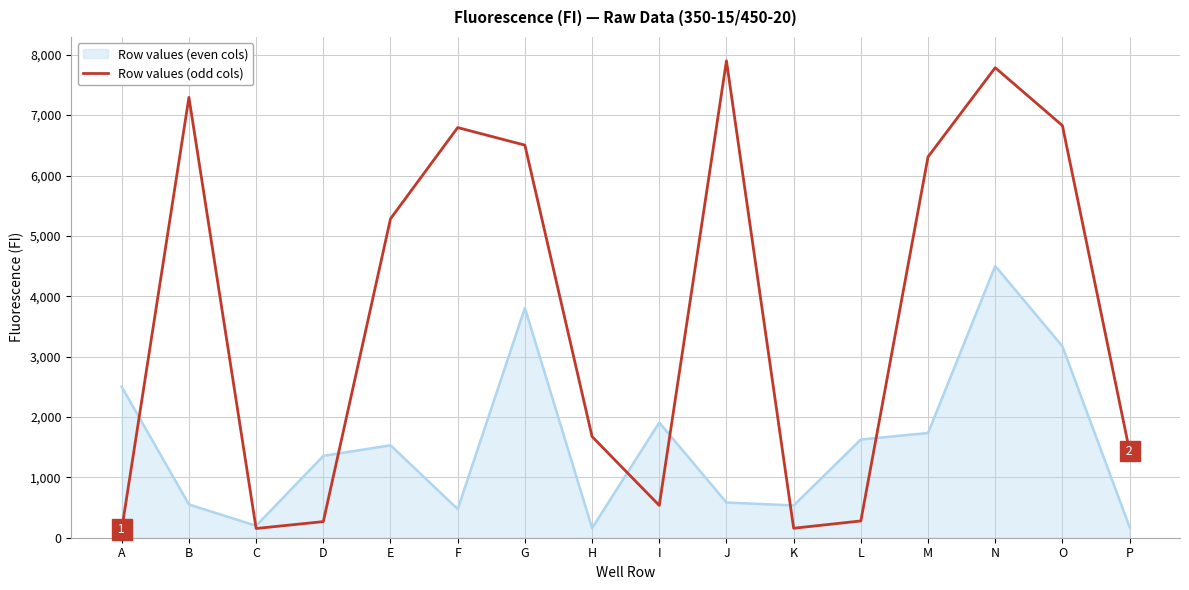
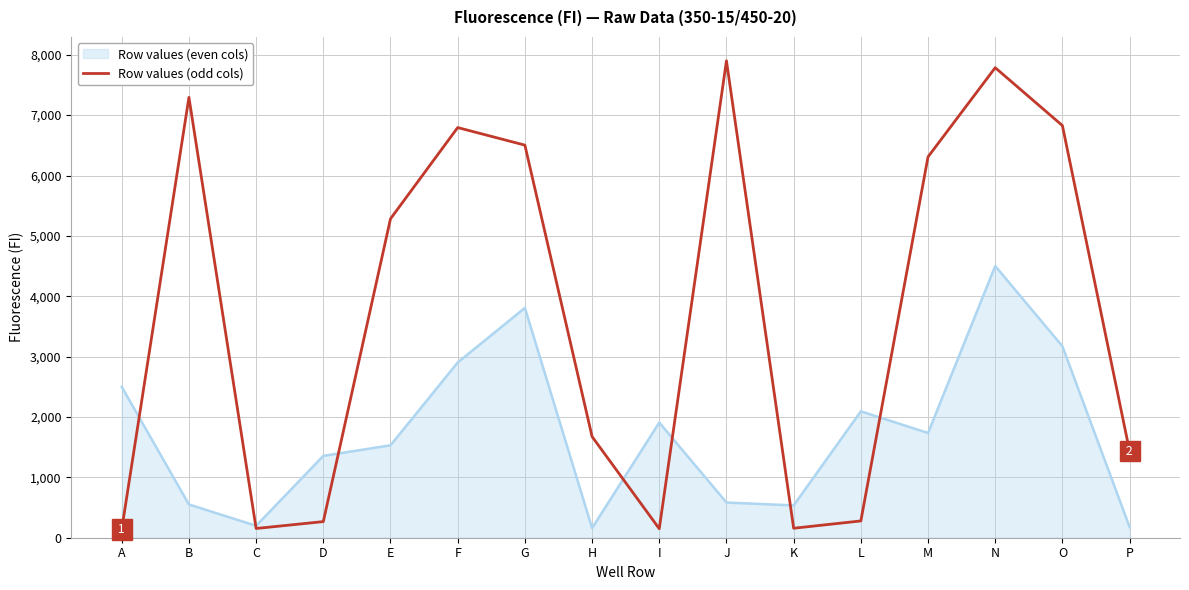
Row values (even cols), F: 500 -> 2,900
Row values (odd cols), I: 500 -> 100
Row values (even cols), L: 1,600 -> 2,100
